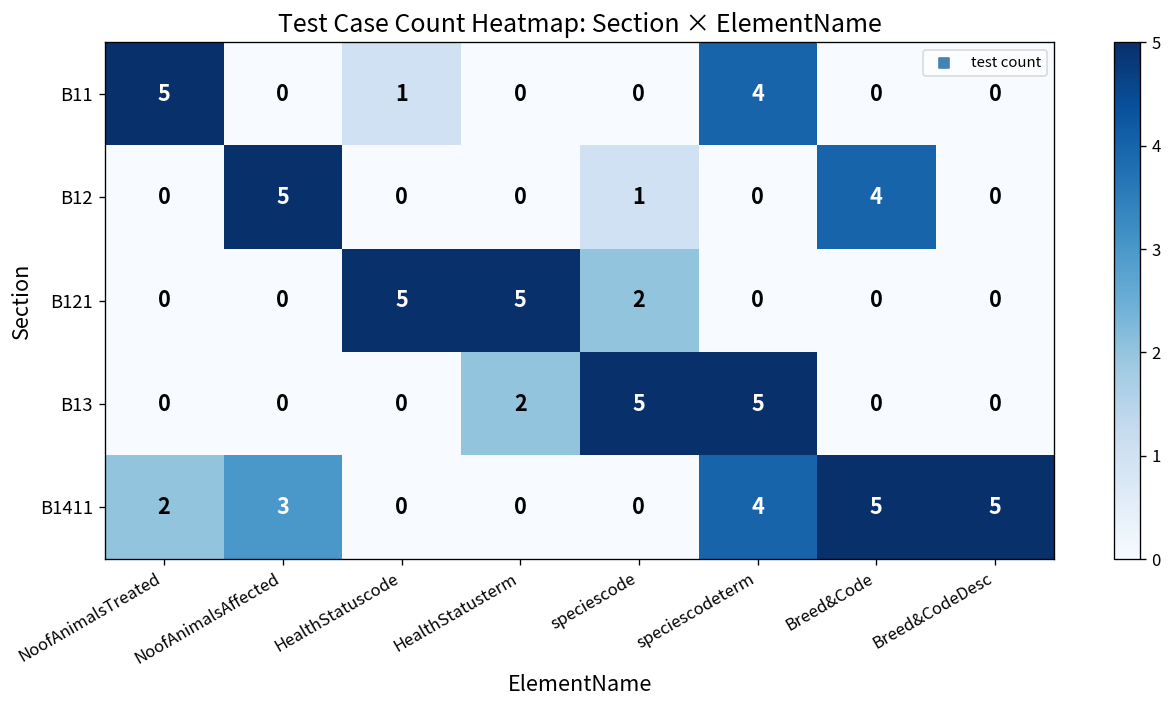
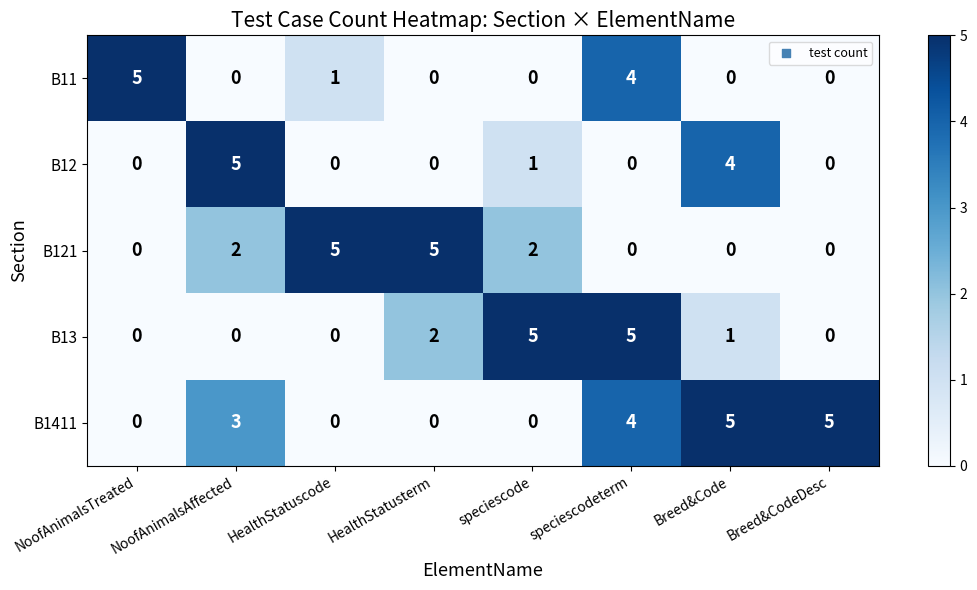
B121, NoofAnimalsAffected: 0 -> 2
B13, Breed&Code: 0 -> 1
B1411, NoofAnimalsTreated: 2 -> 0
